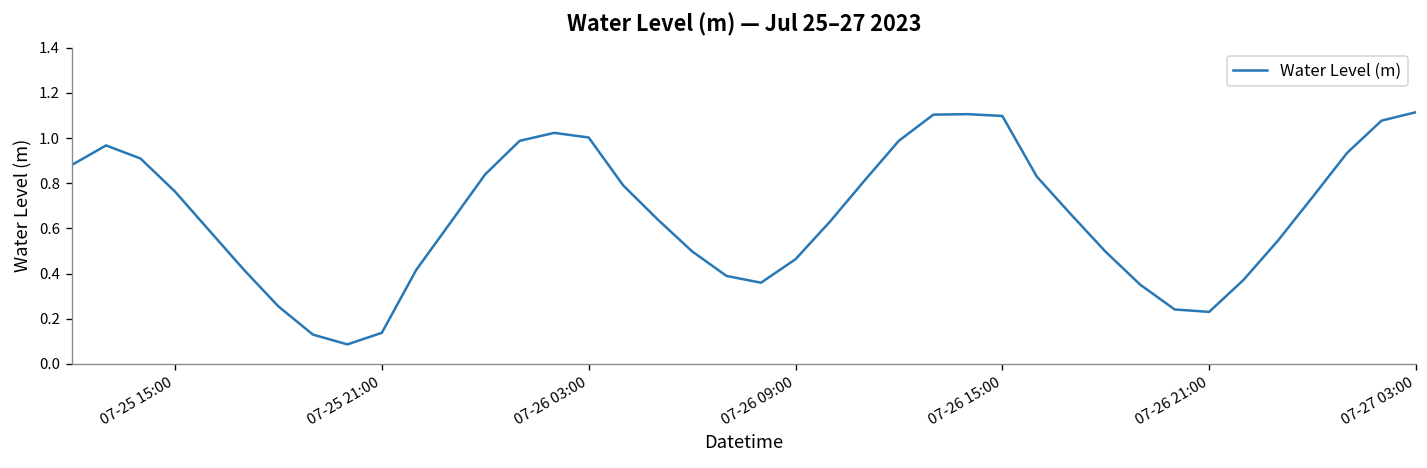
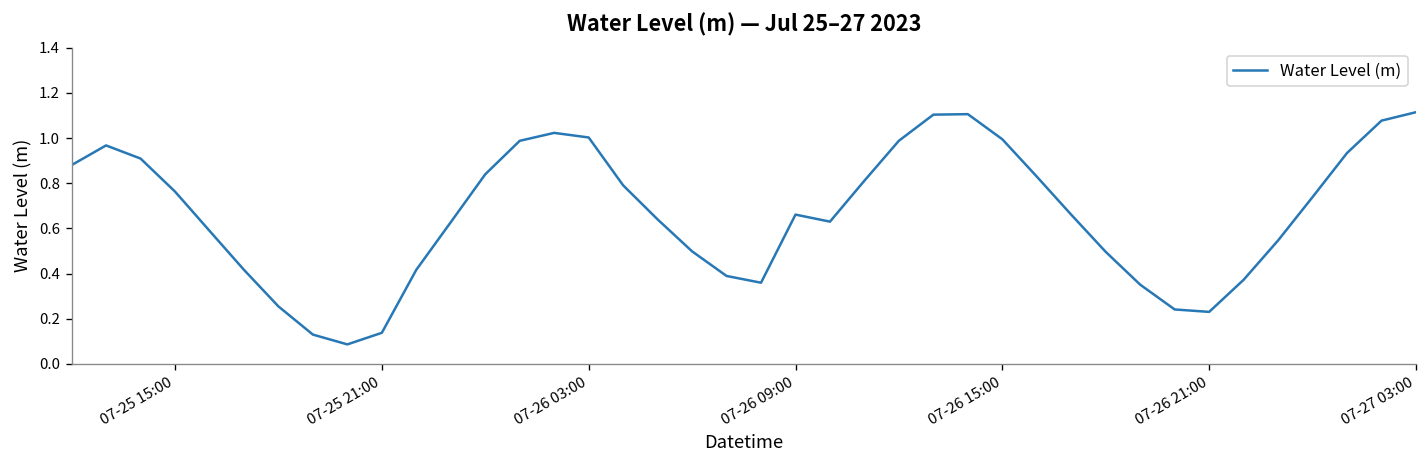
07-26 09:00: 0.46 -> 0.66
07-26 15:00: 1.10 -> 0.99
